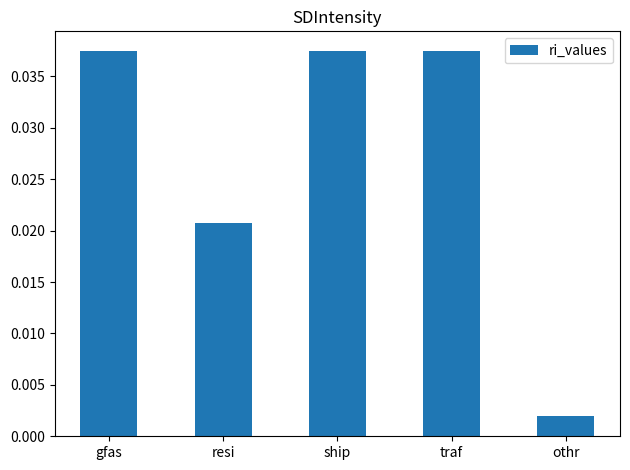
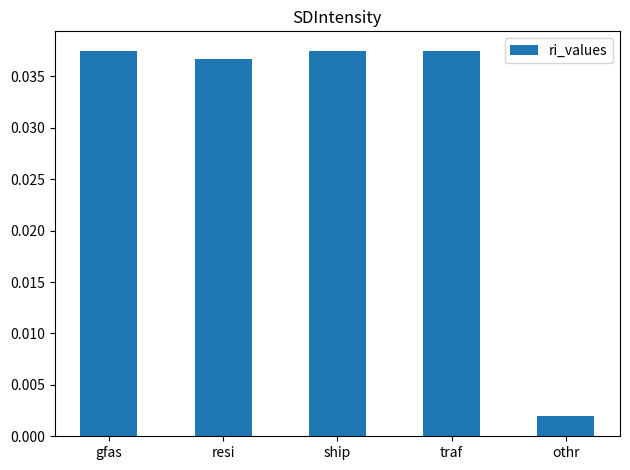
resi: 0.0207 -> 0.0367
